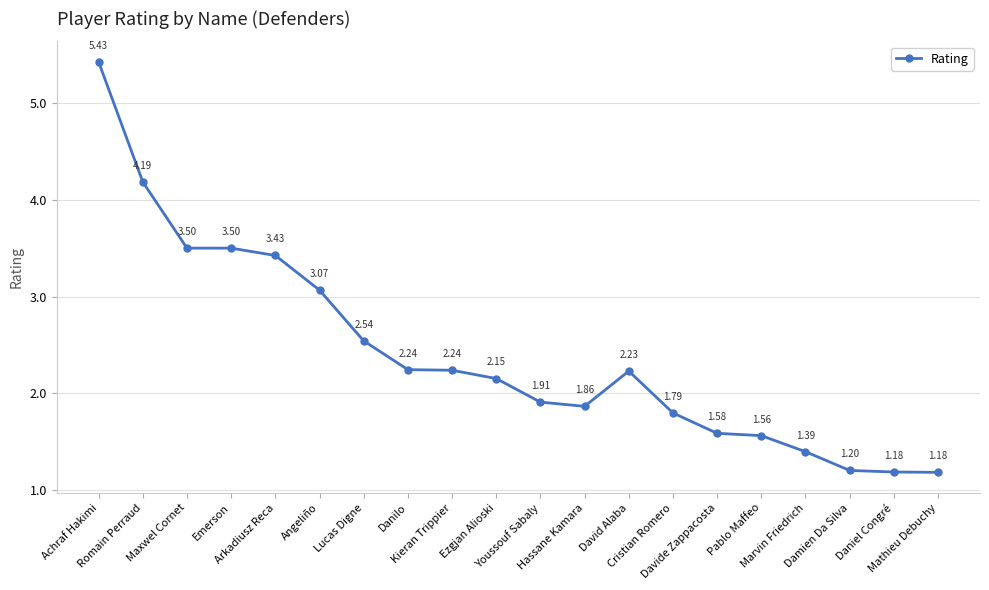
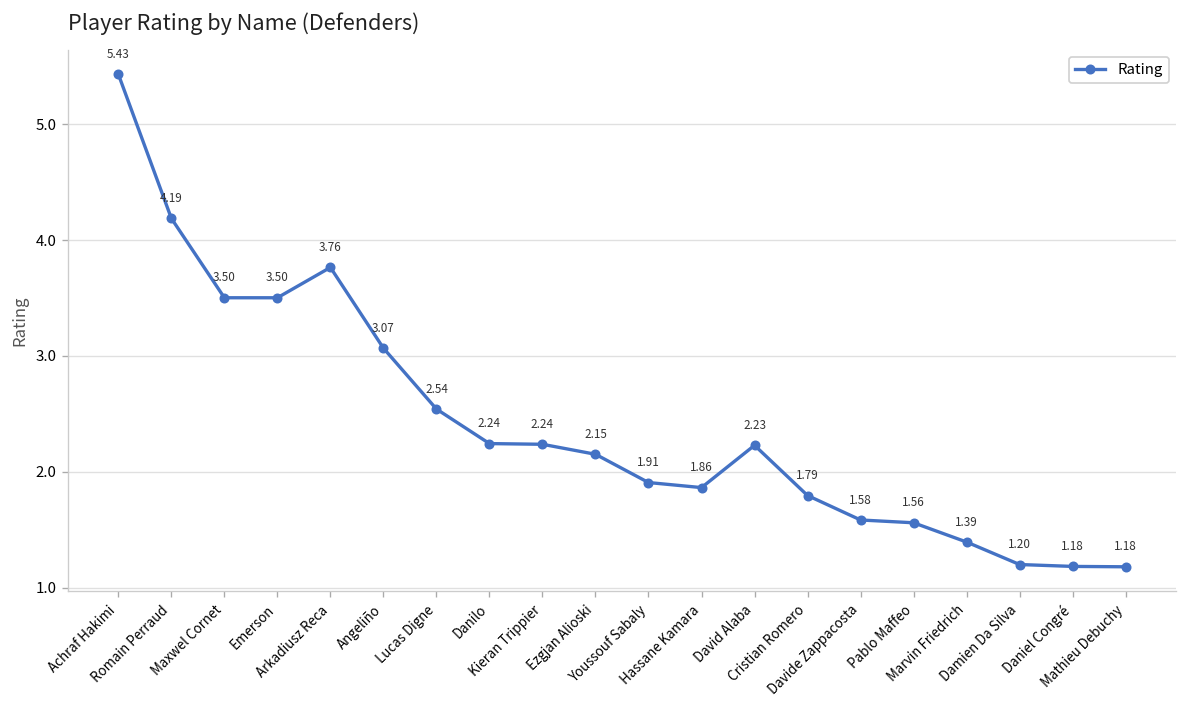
Arkadiusz Reca: 3.43 -> 3.76
